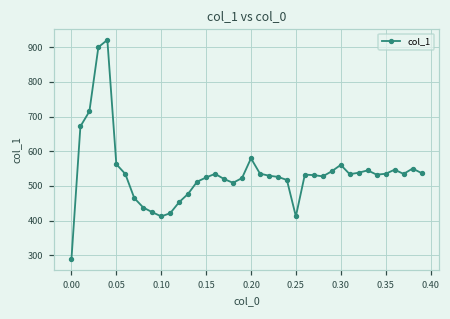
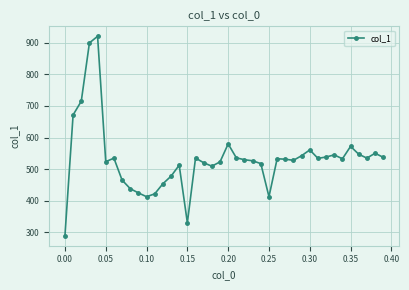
0.05: 560 -> 520
0.15: 520 -> 330
0.35: 540 -> 570
